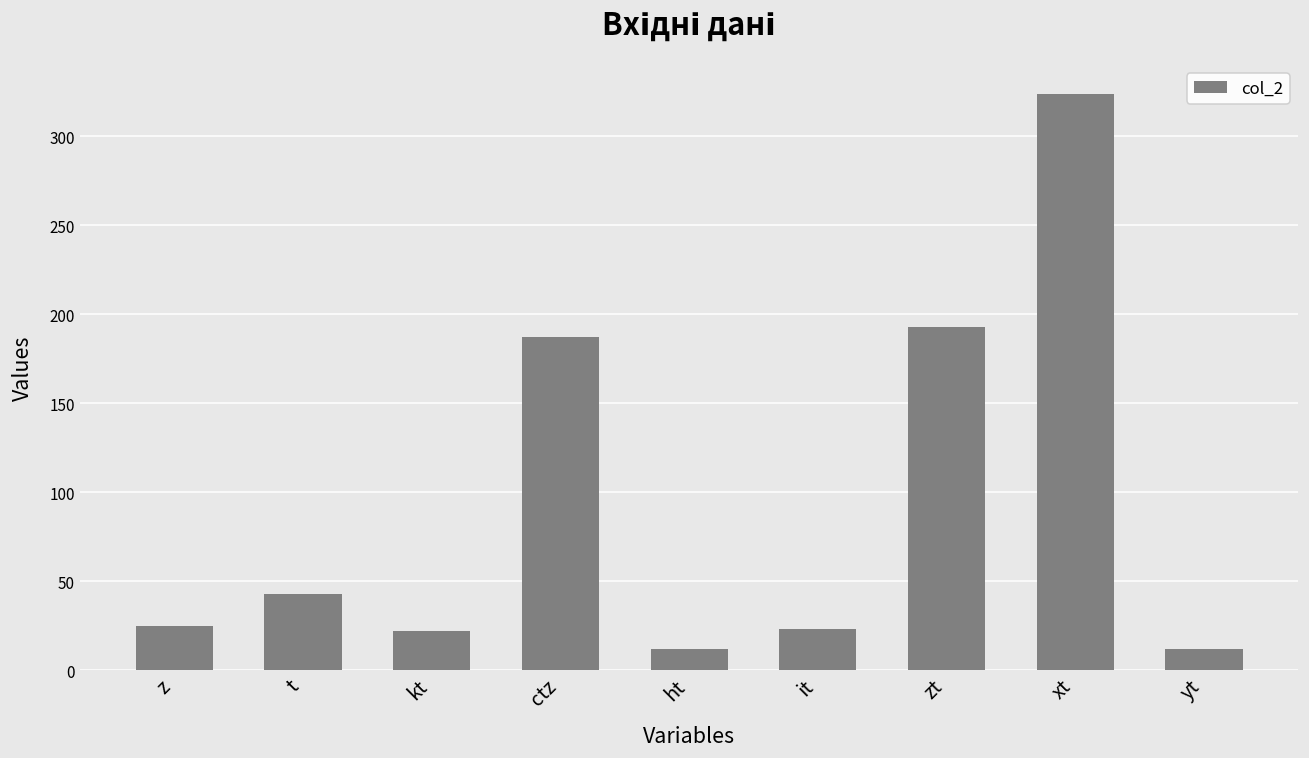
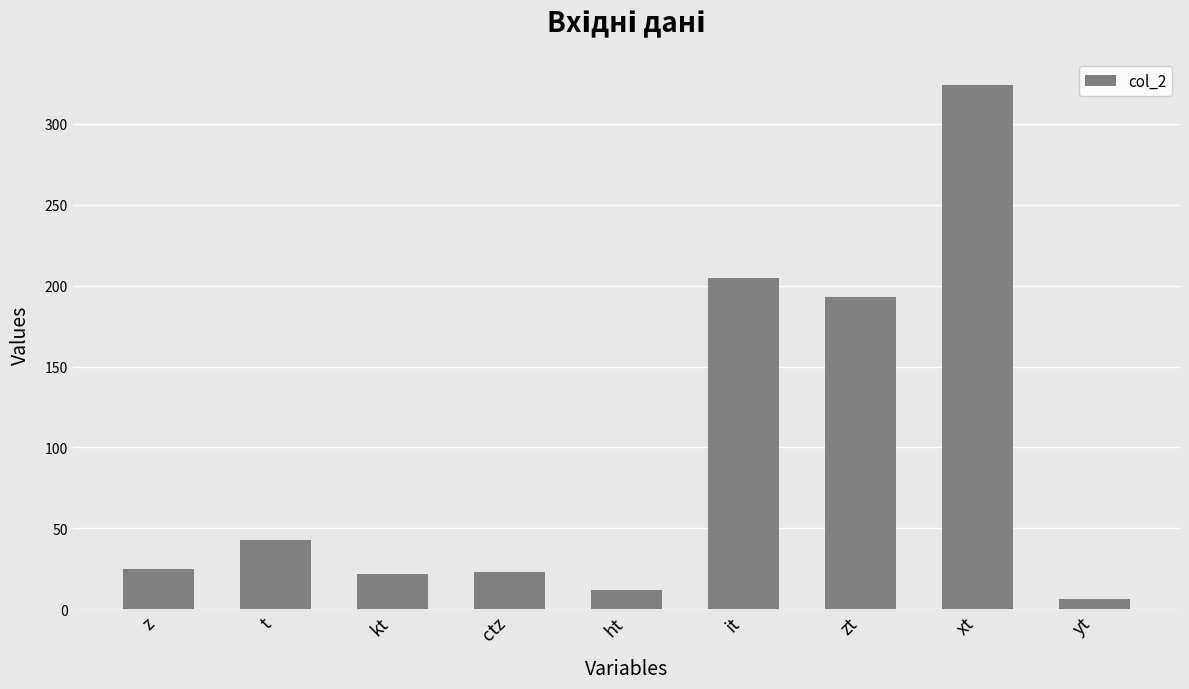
ctz: 187 -> 23
it: 23 -> 205
yt: 12 -> 6
